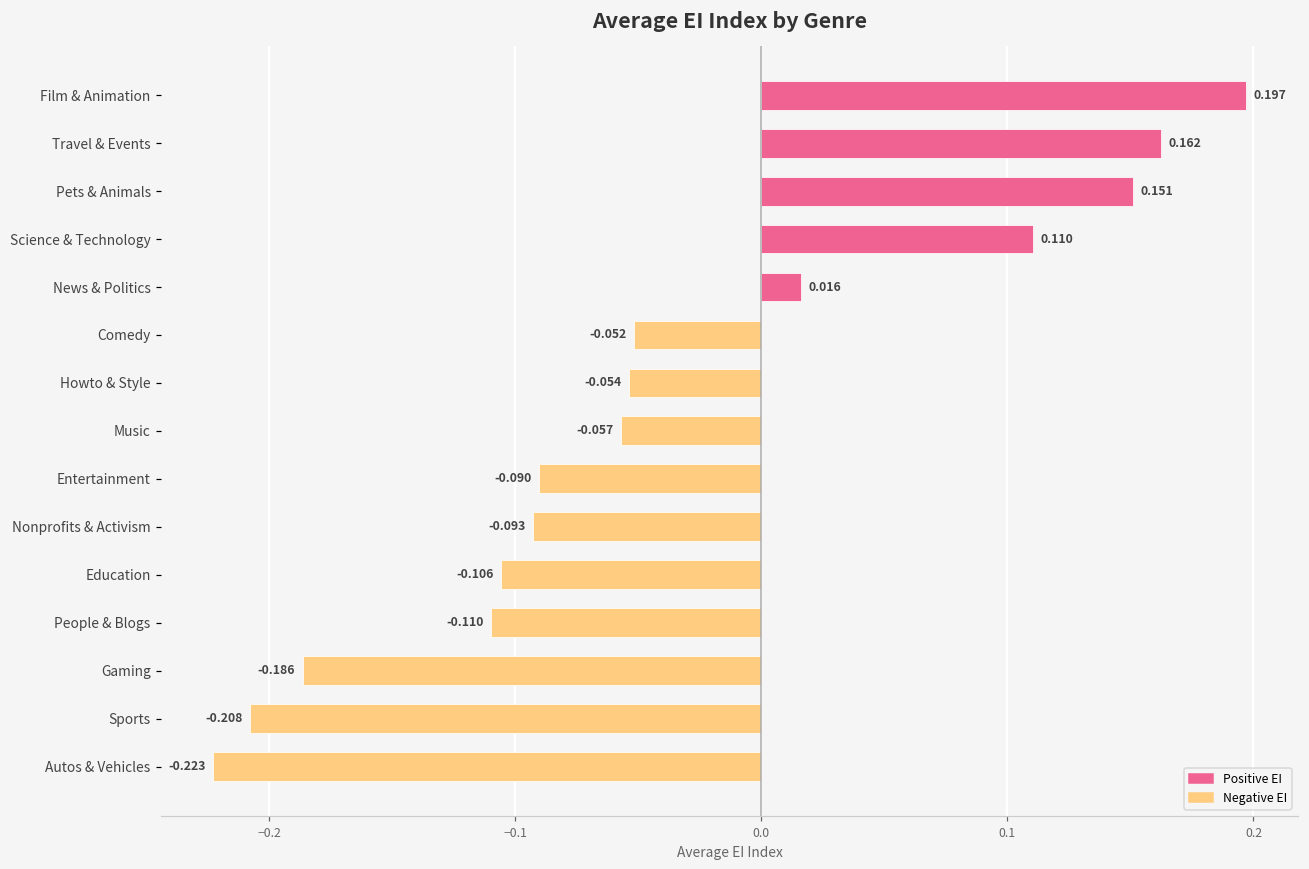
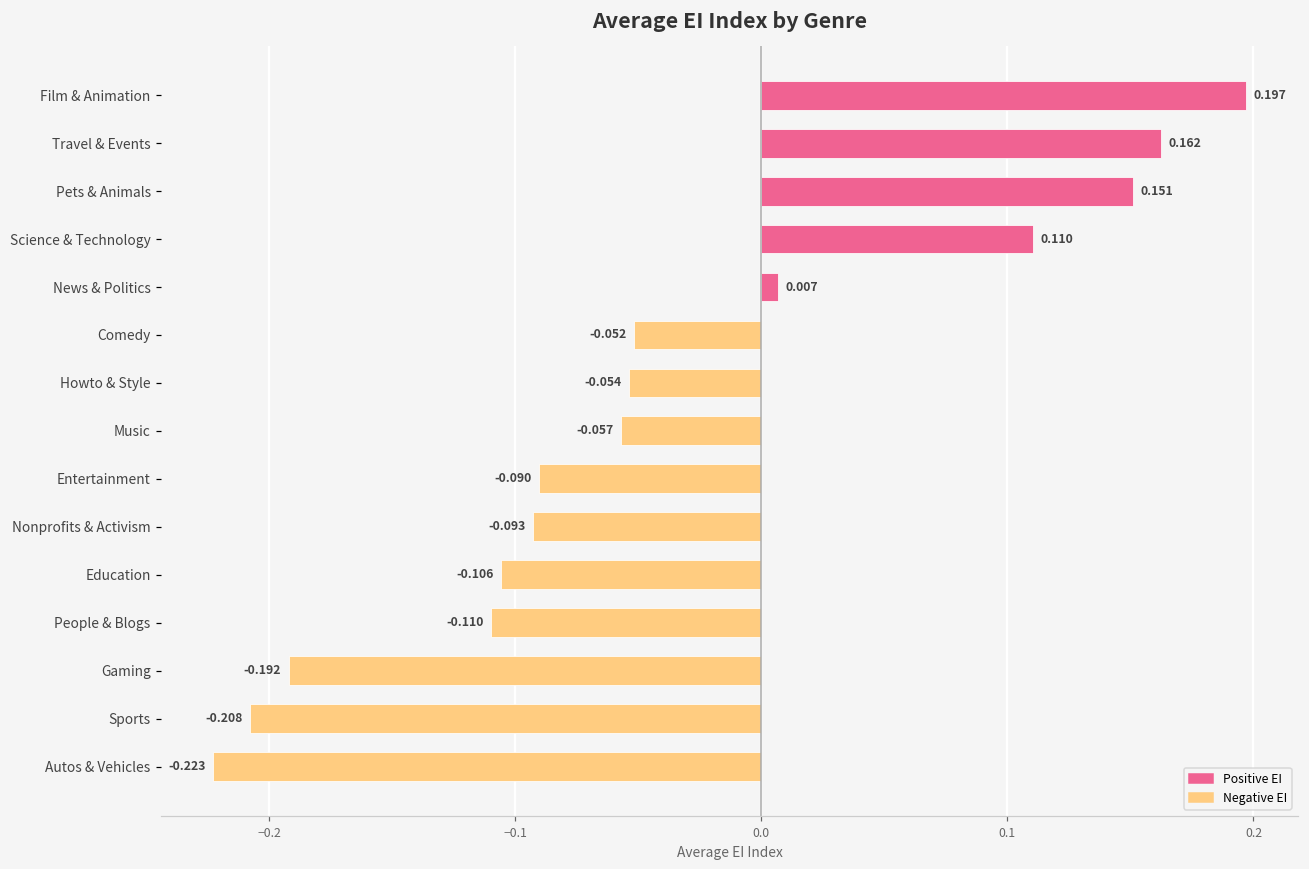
News & Politics: 0.016 -> 0.007
Gaming: -0.186 -> -0.192
